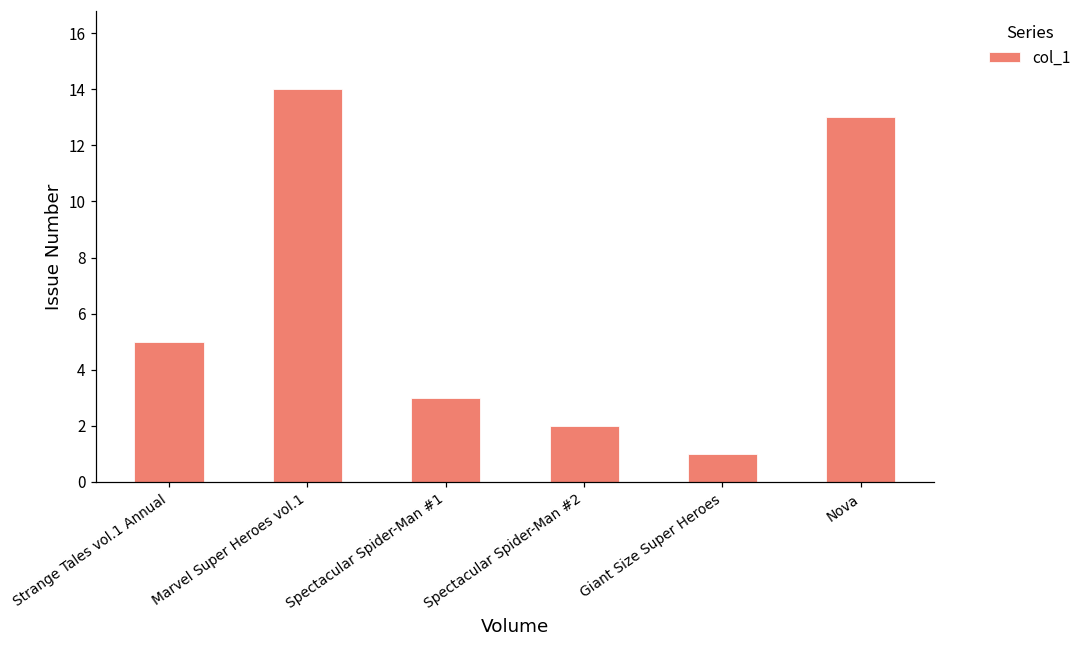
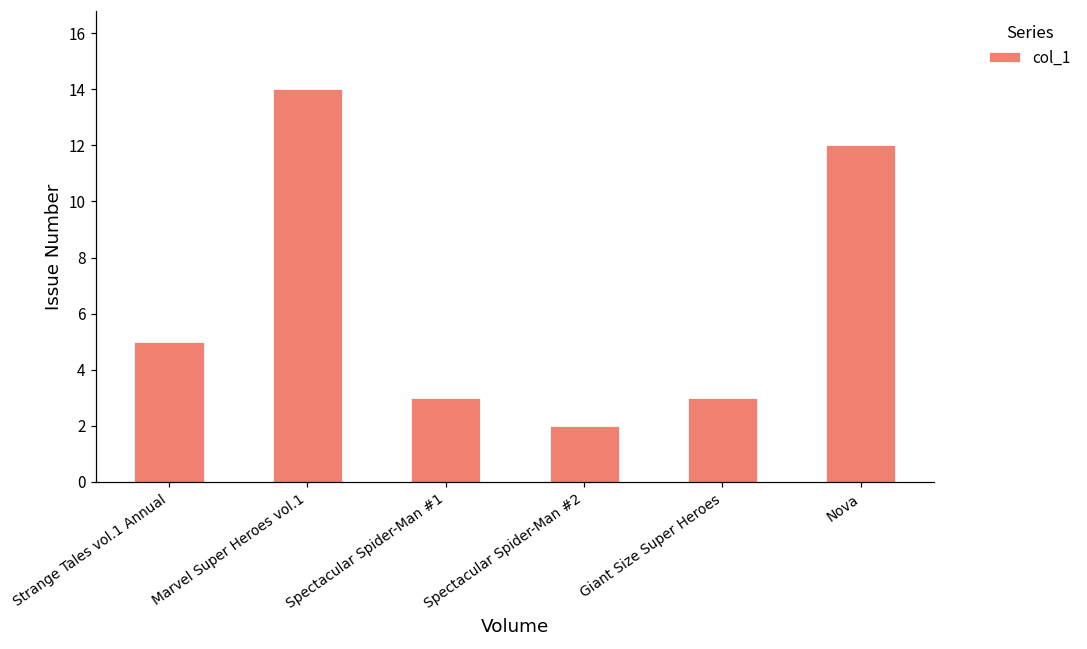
Giant Size Super Heroes: 1 -> 3
Nova: 13 -> 12
